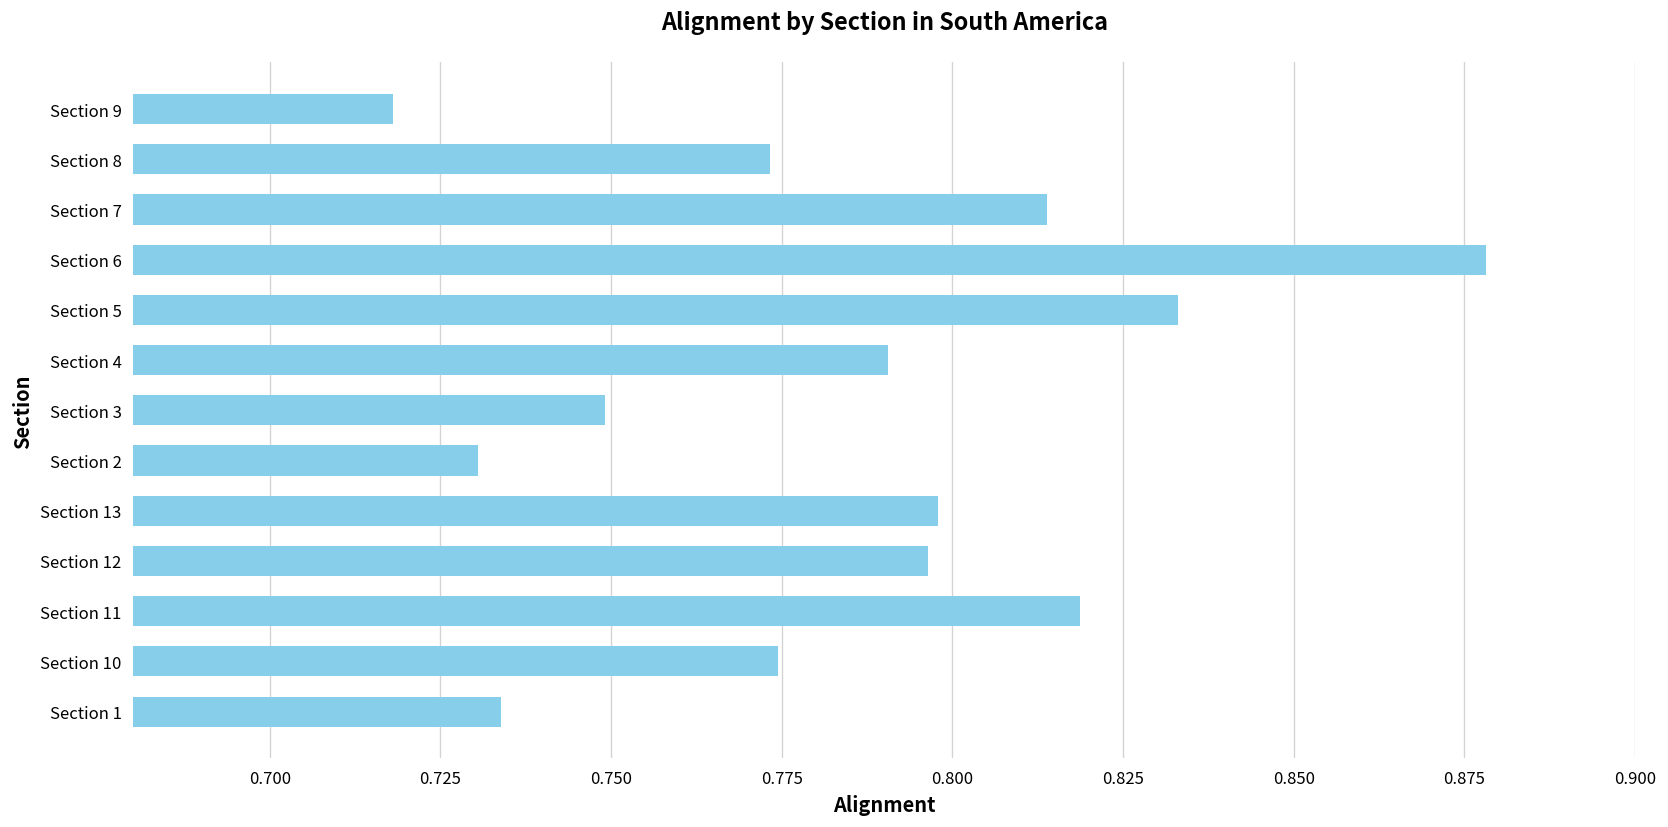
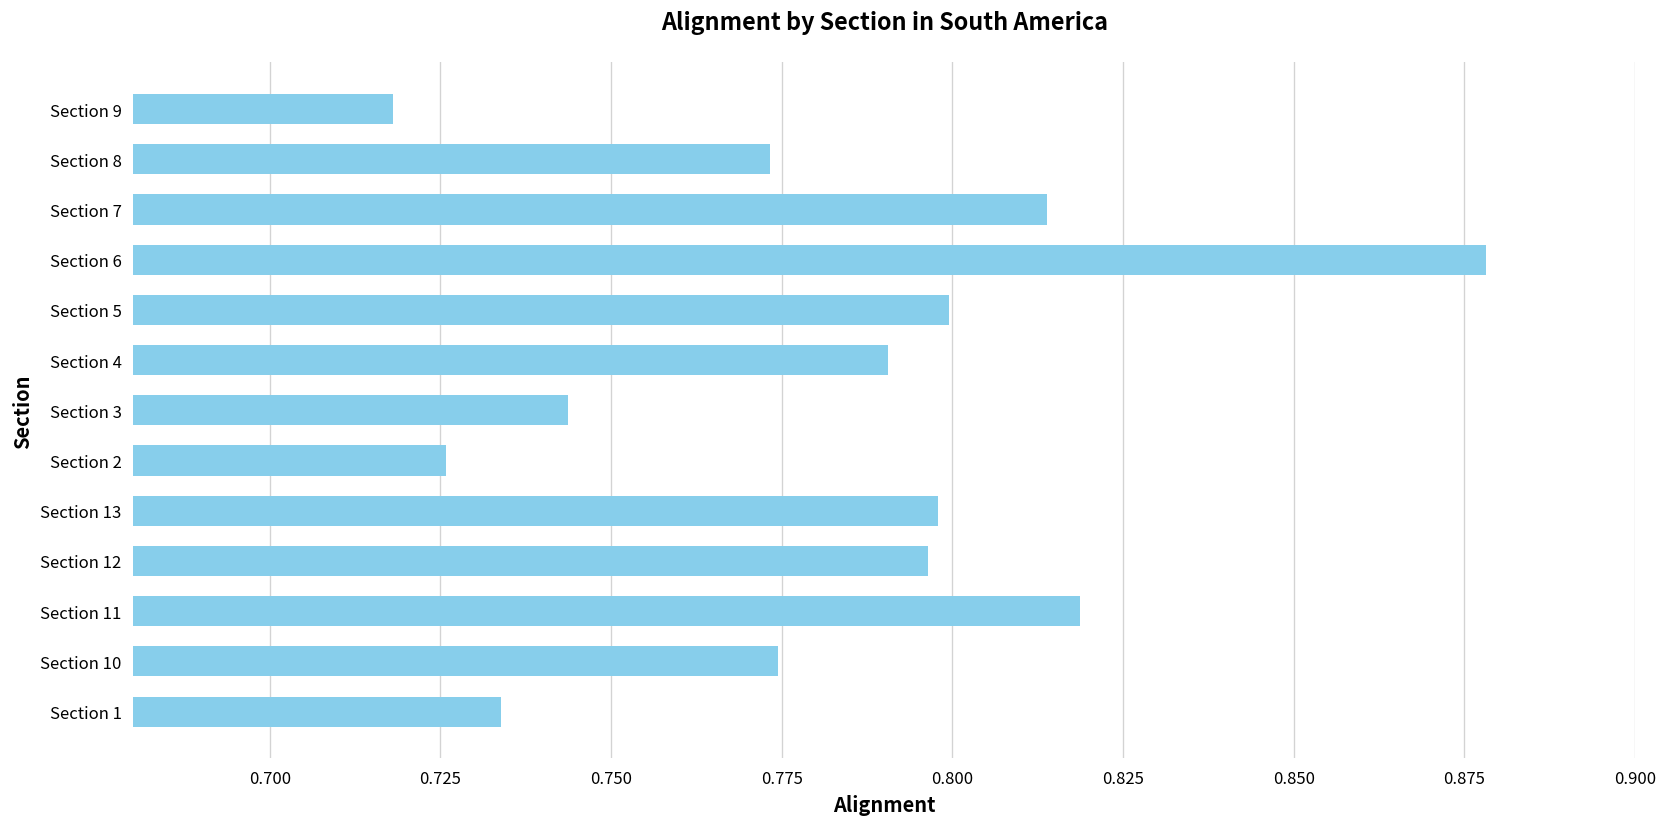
Section 5: 0.833 -> 0.800
Section 3: 0.749 -> 0.744
Section 2: 0.731 -> 0.726
